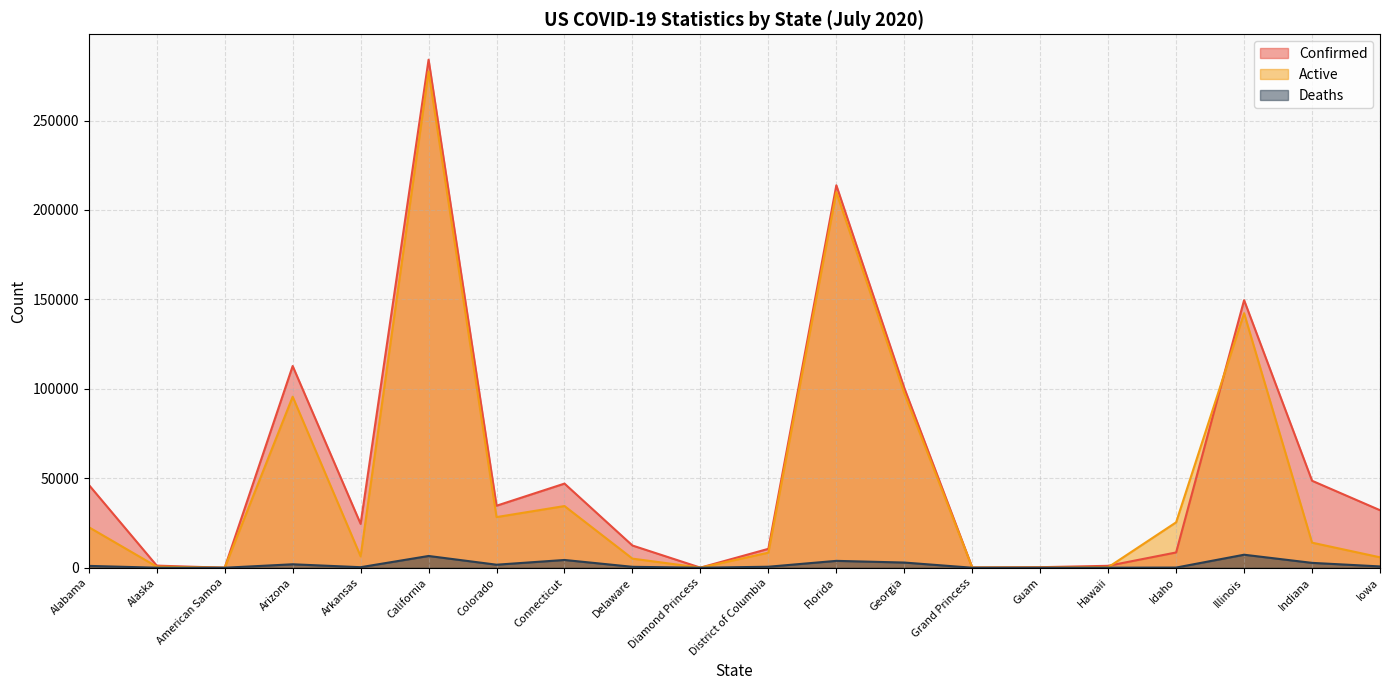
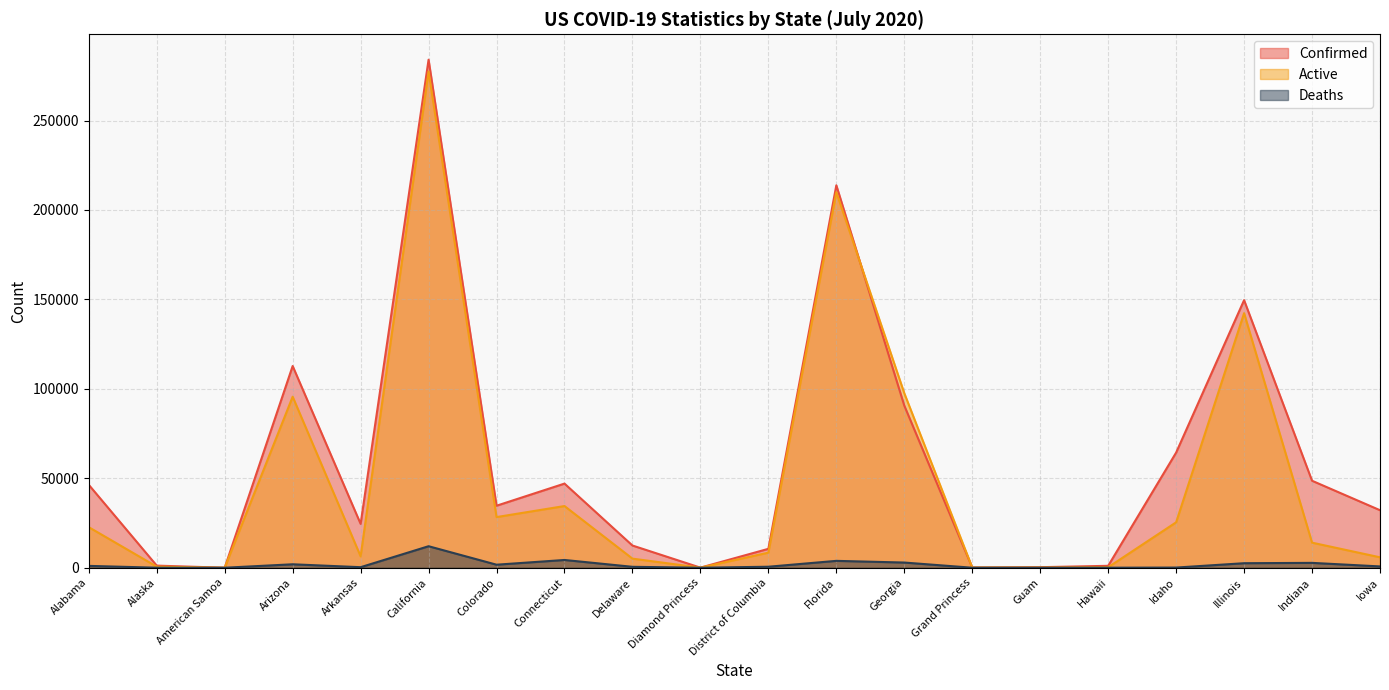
Deaths, California: 7000 -> 12000
Confirmed, Georgia: 100000 -> 91000
Confirmed, Idaho: 9000 -> 64000
Deaths, Illinois: 7000 -> 3000
